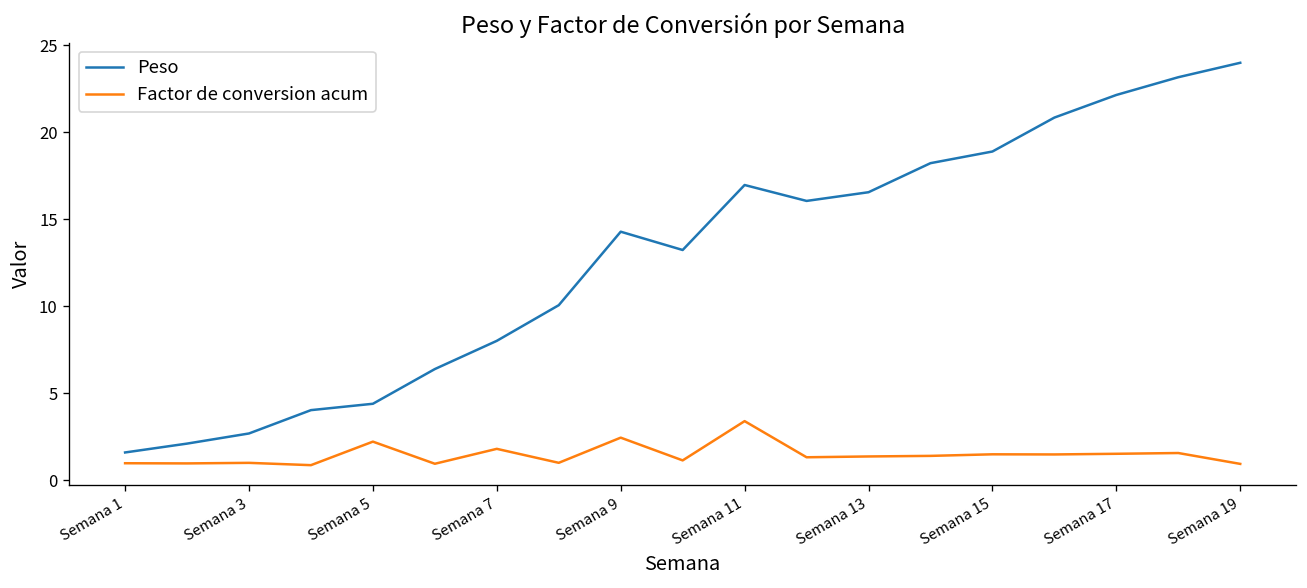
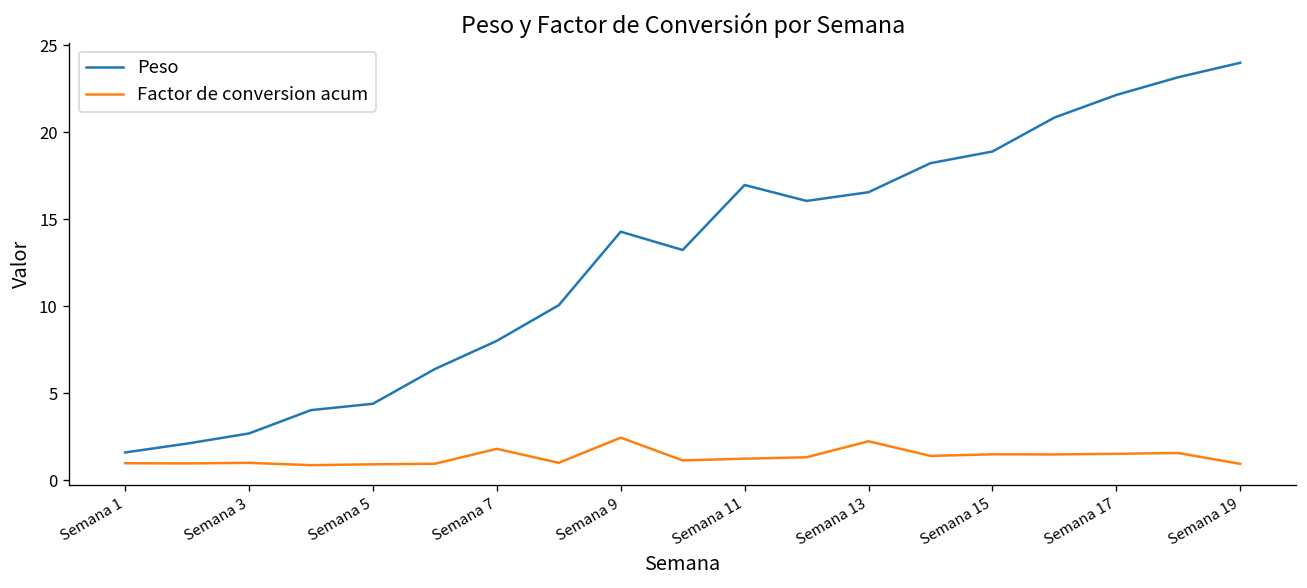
Factor de conversion acum, Semana 5: 2.2 -> 0.9
Factor de conversion acum, Semana 11: 3.4 -> 1.2
Factor de conversion acum, Semana 13: 1.4 -> 2.2
